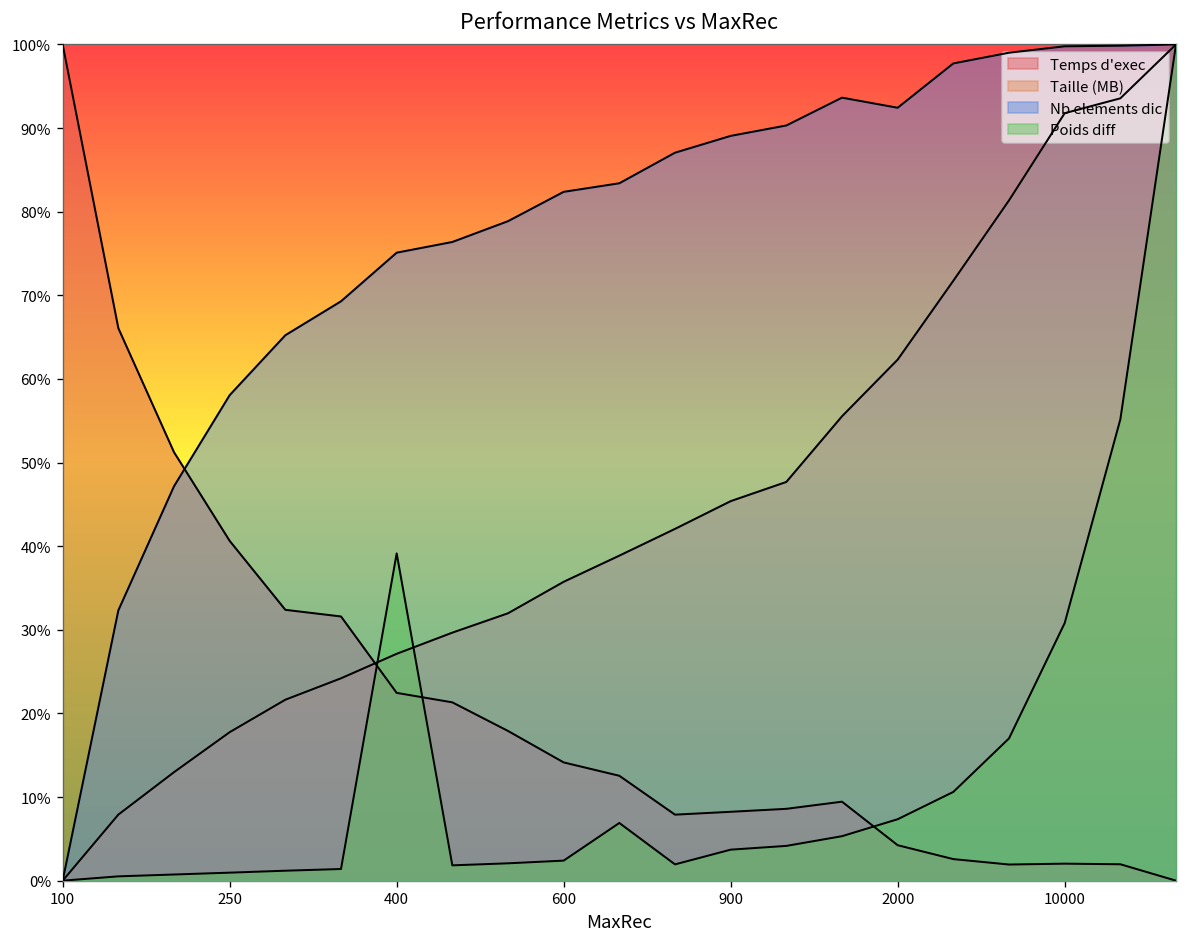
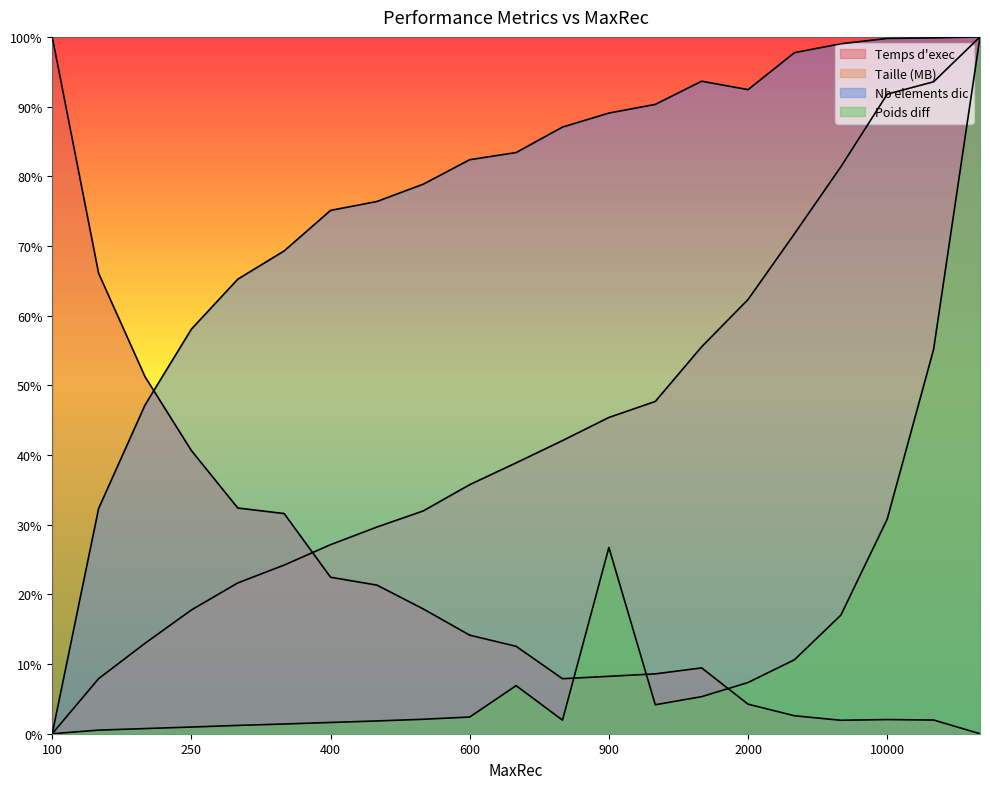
Poids diff, 400: 39% -> 2%
Poids diff, 900: 4% -> 27%
